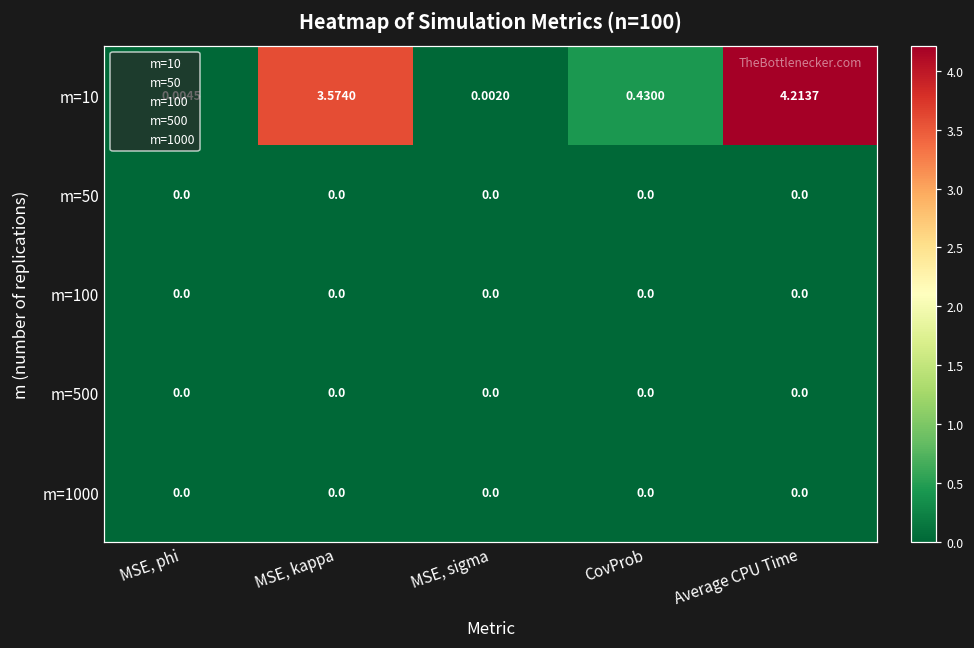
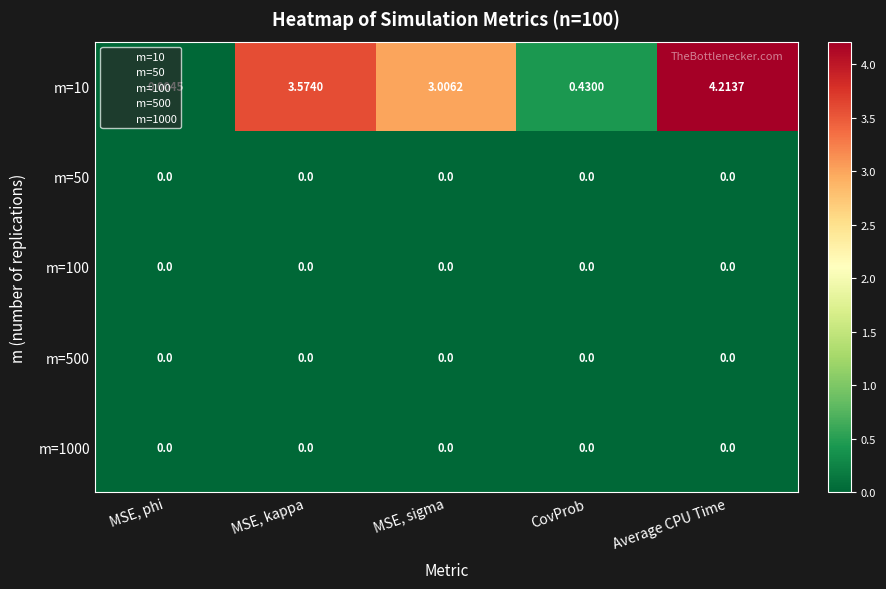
m=10, MSE, sigma: 0.0020 -> 3.0062
